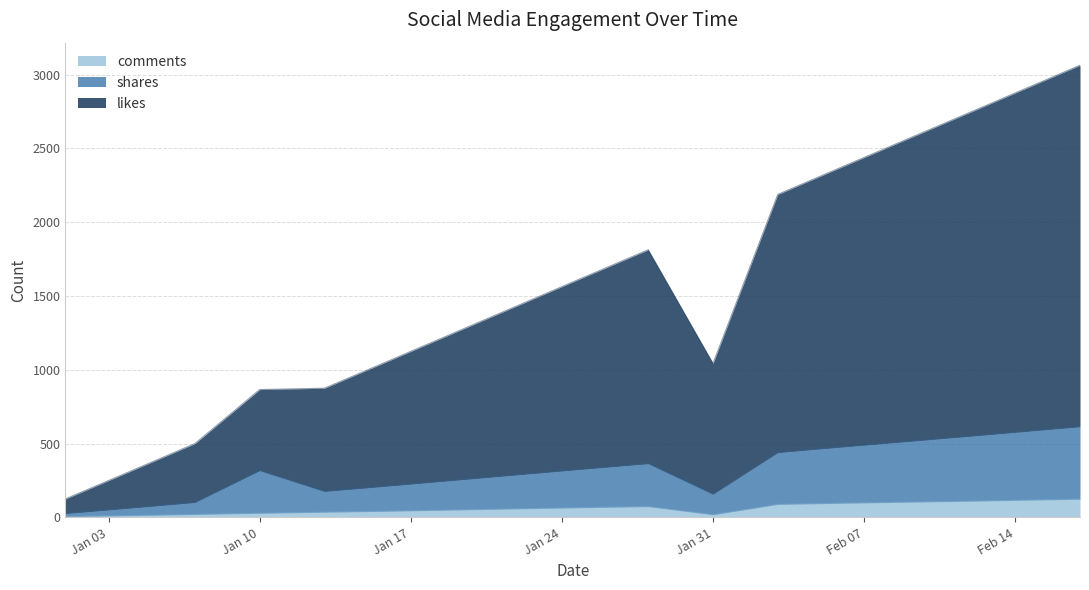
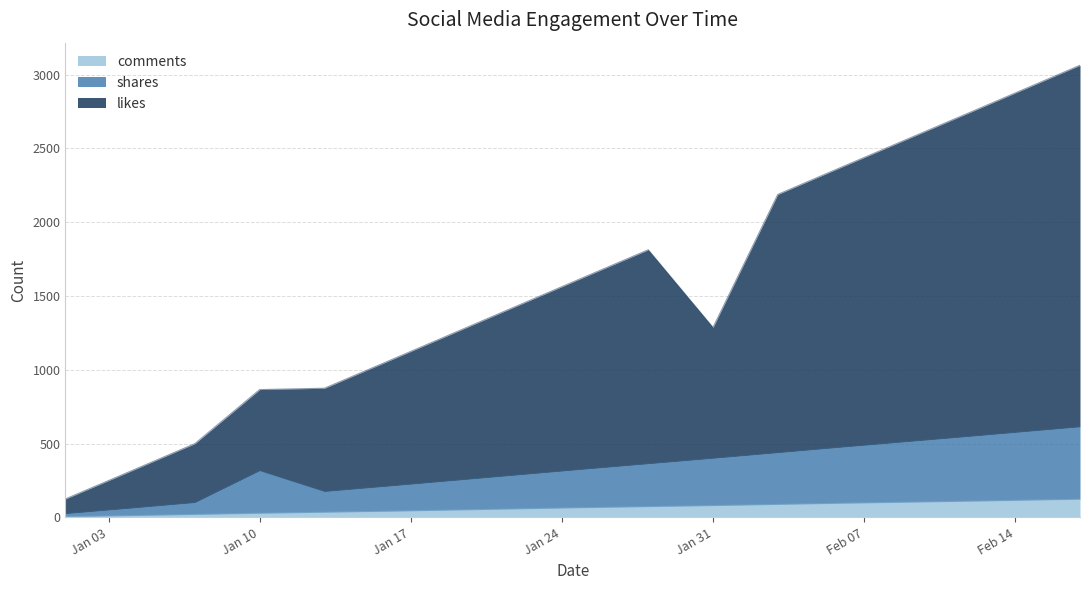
comments, Jan 31: 20 -> 80
shares, Jan 31: 140 -> 320
